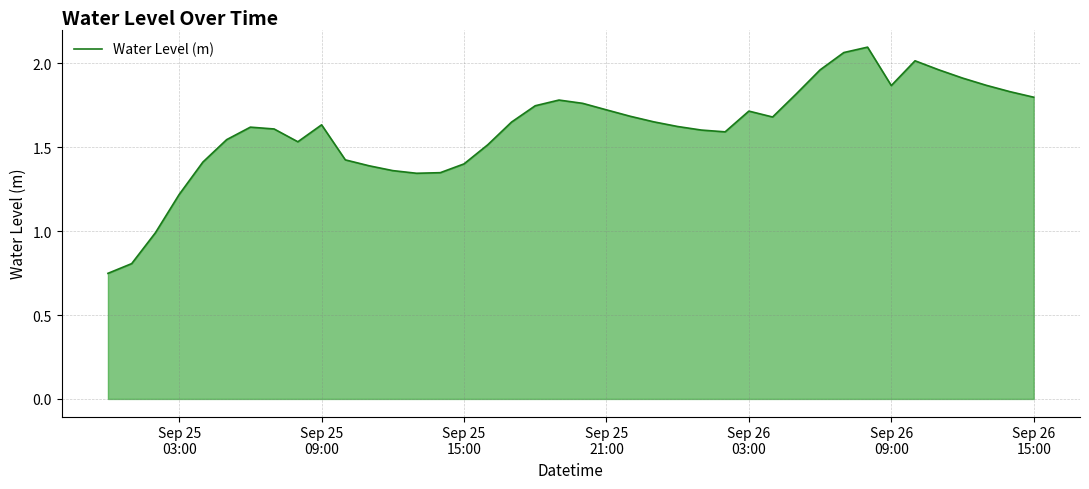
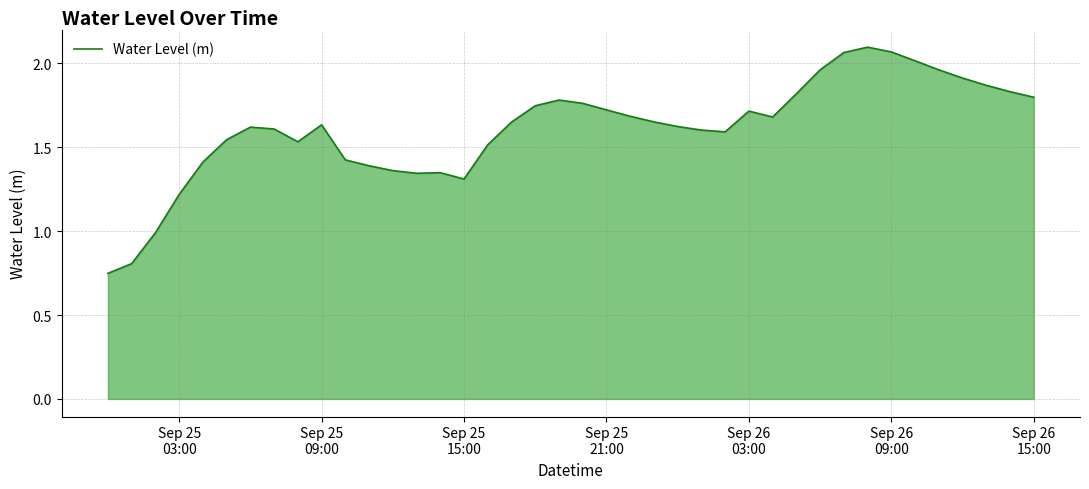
Sep 25 15:00: 1.40 -> 1.31
Sep 26 09:00: 1.87 -> 2.07
